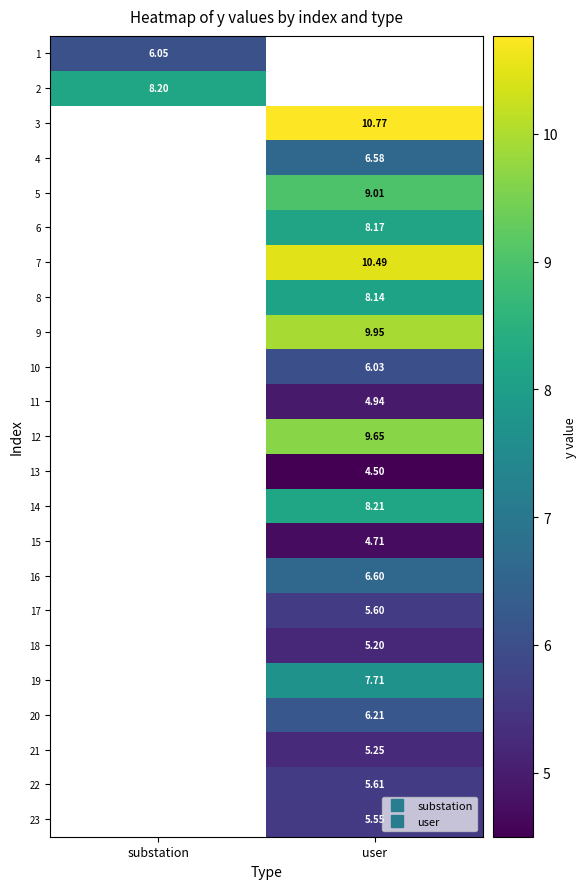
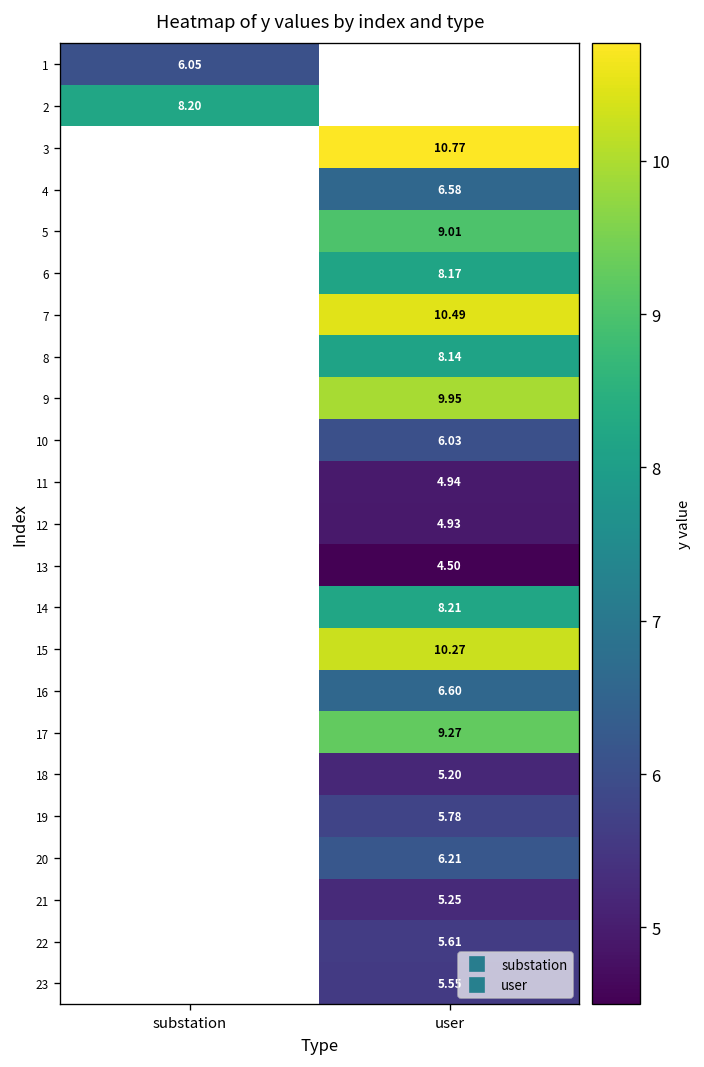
12, user: 9.65 -> 4.93
15, user: 4.71 -> 10.27
17, user: 5.60 -> 9.27
19, user: 7.71 -> 5.78
